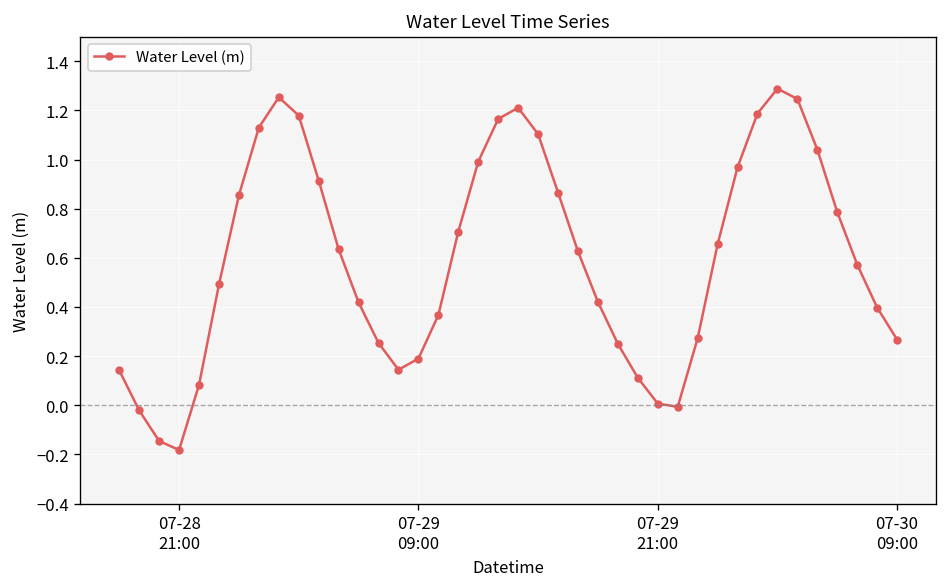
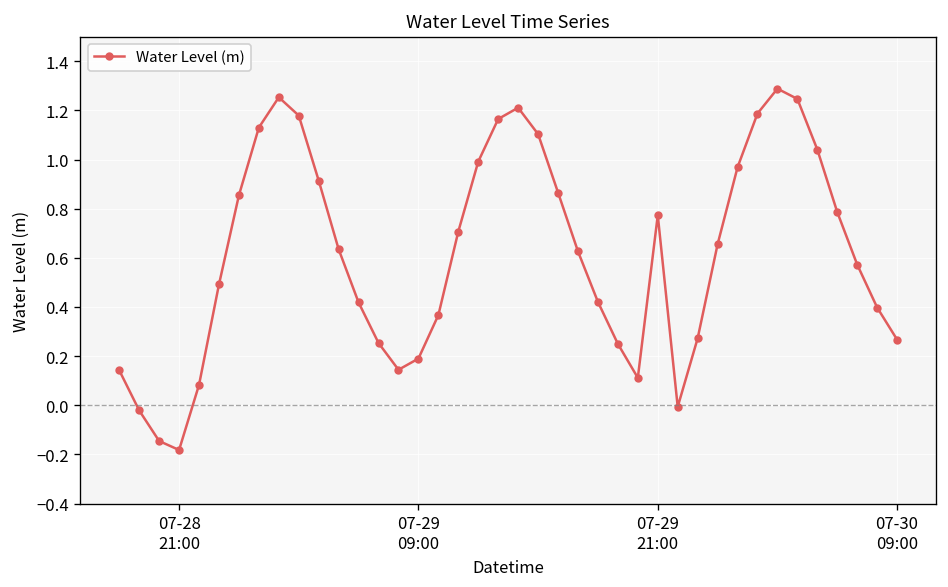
07-29 21:00: 0.01 -> 0.77
